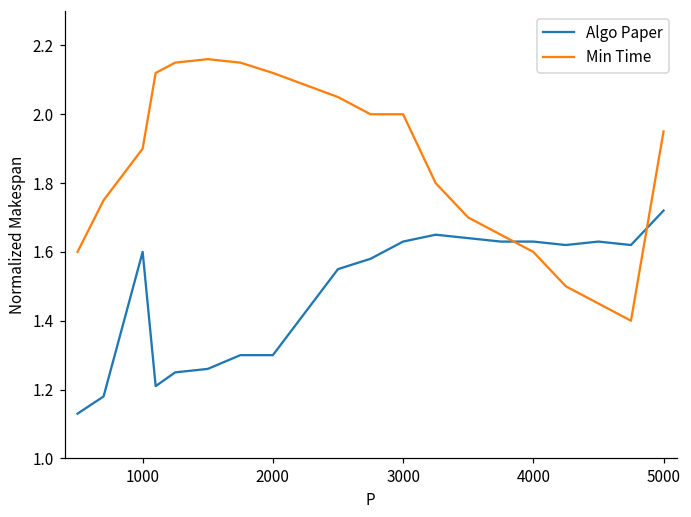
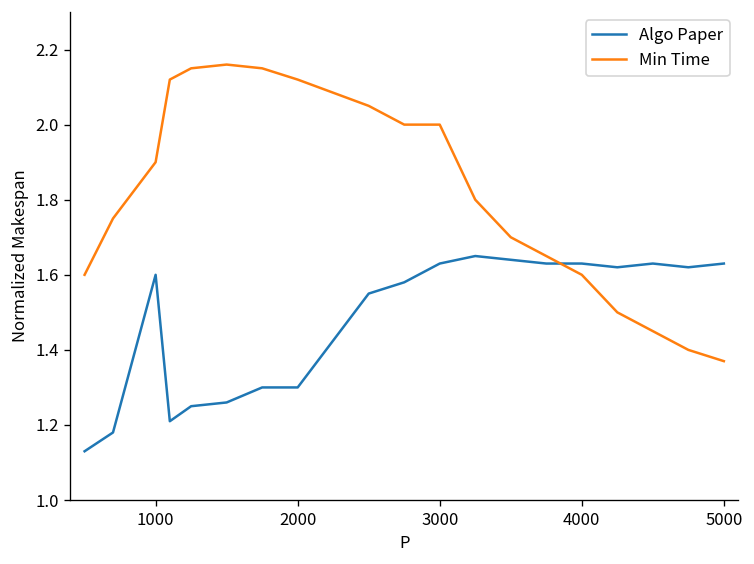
Algo Paper, 5000: 1.72 -> 1.63
Min Time, 5000: 1.95 -> 1.37
